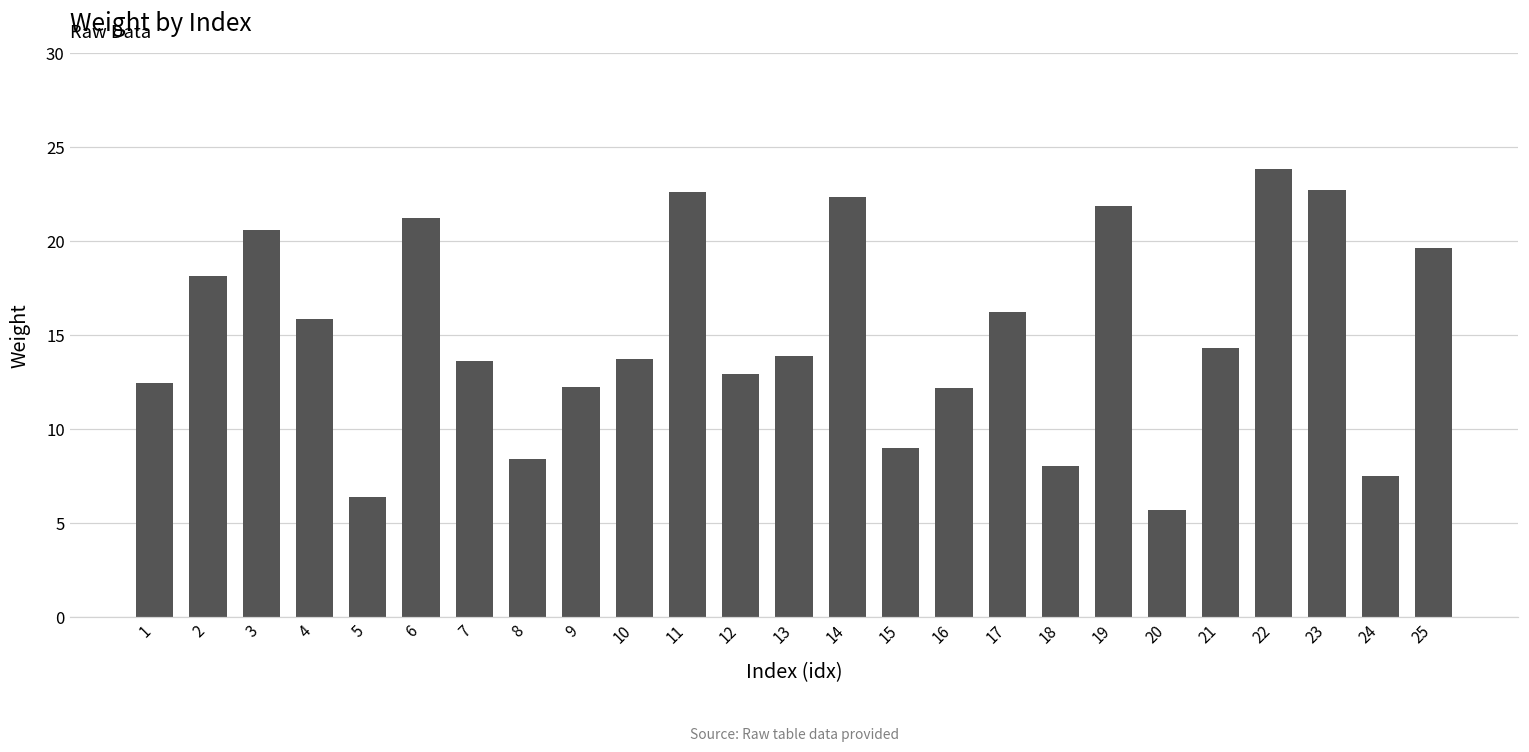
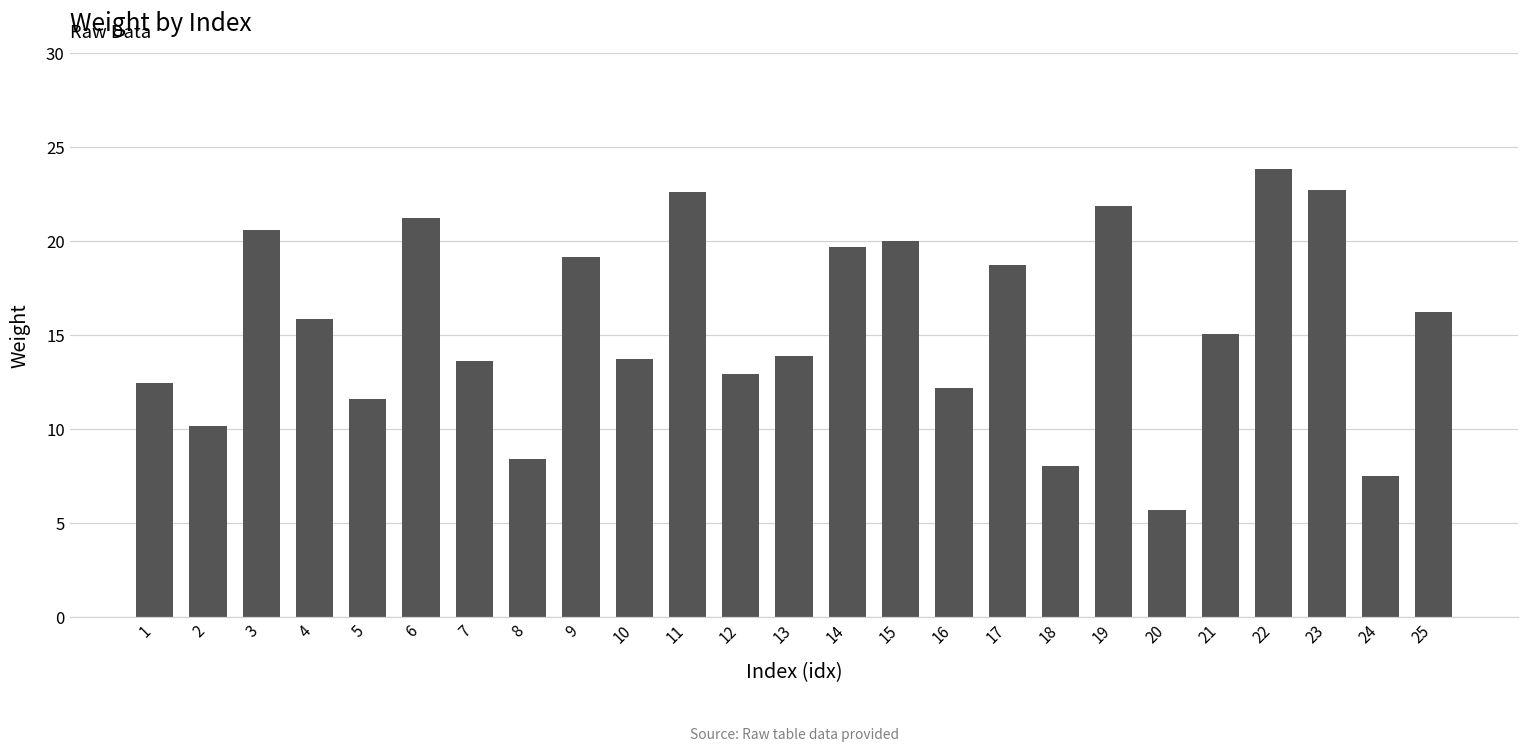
2: 18.2 -> 10.2
5: 6.4 -> 11.6
9: 12.2 -> 19.2
14: 22.3 -> 19.7
15: 9 -> 20
17: 16.3 -> 18.8
21: 14.3 -> 15.1
25: 19.7 -> 16.3
